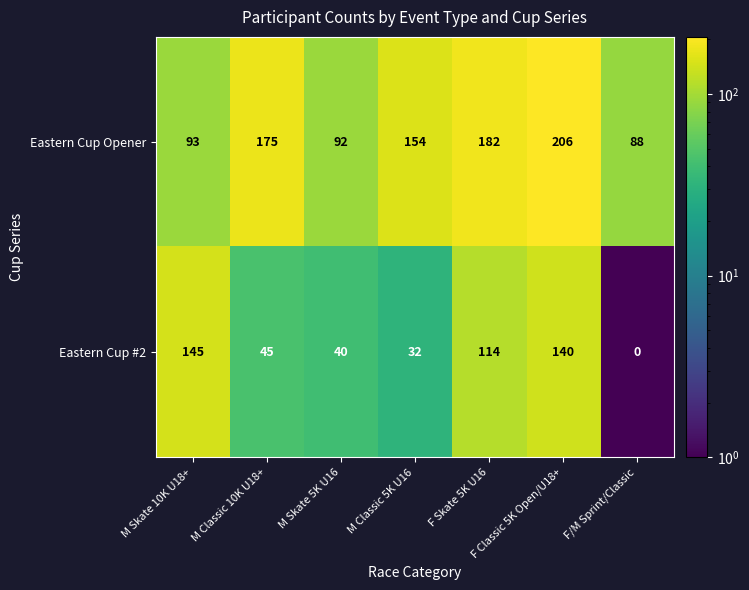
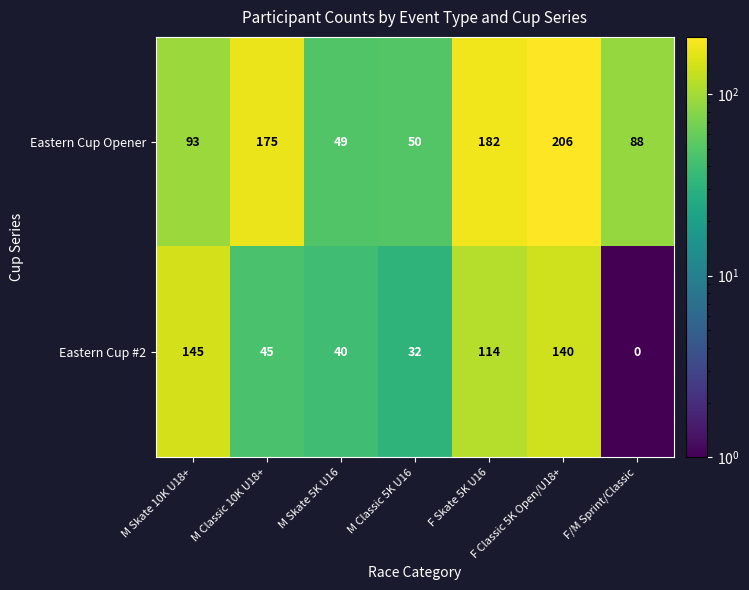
Eastern Cup Opener, M Skate 5K U16: 92 -> 49
Eastern Cup Opener, M Classic 5K U16: 154 -> 50
